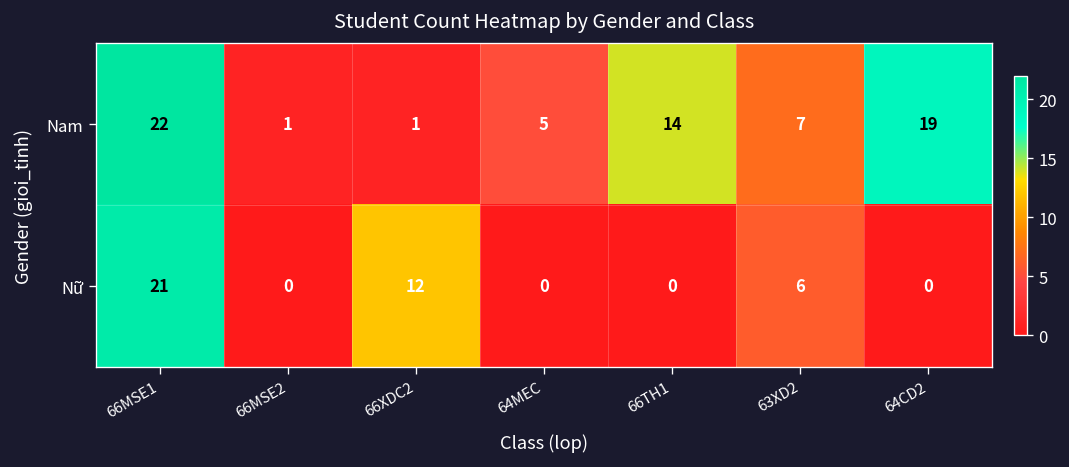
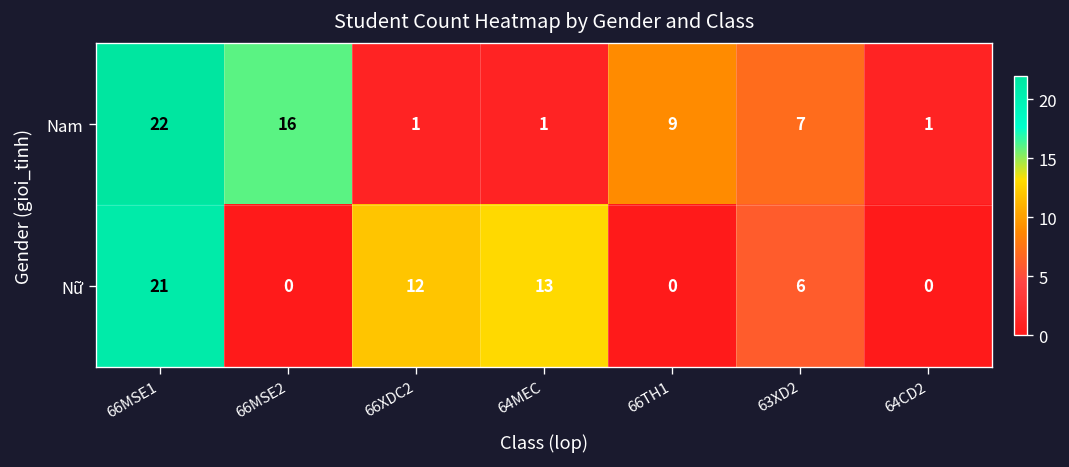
Nam, 66MSE2: 1 -> 16
Nam, 64MEC: 5 -> 1
Nam, 66TH1: 14 -> 9
Nam, 64CD2: 19 -> 1
Nữ, 64MEC: 0 -> 13
